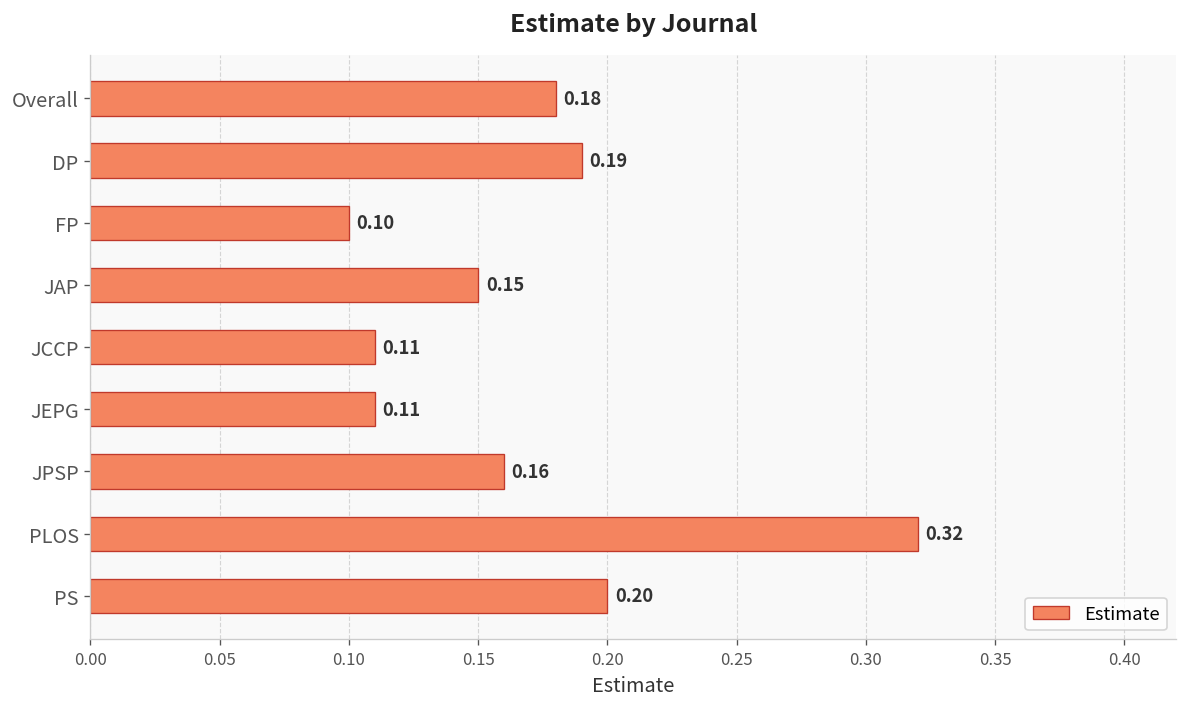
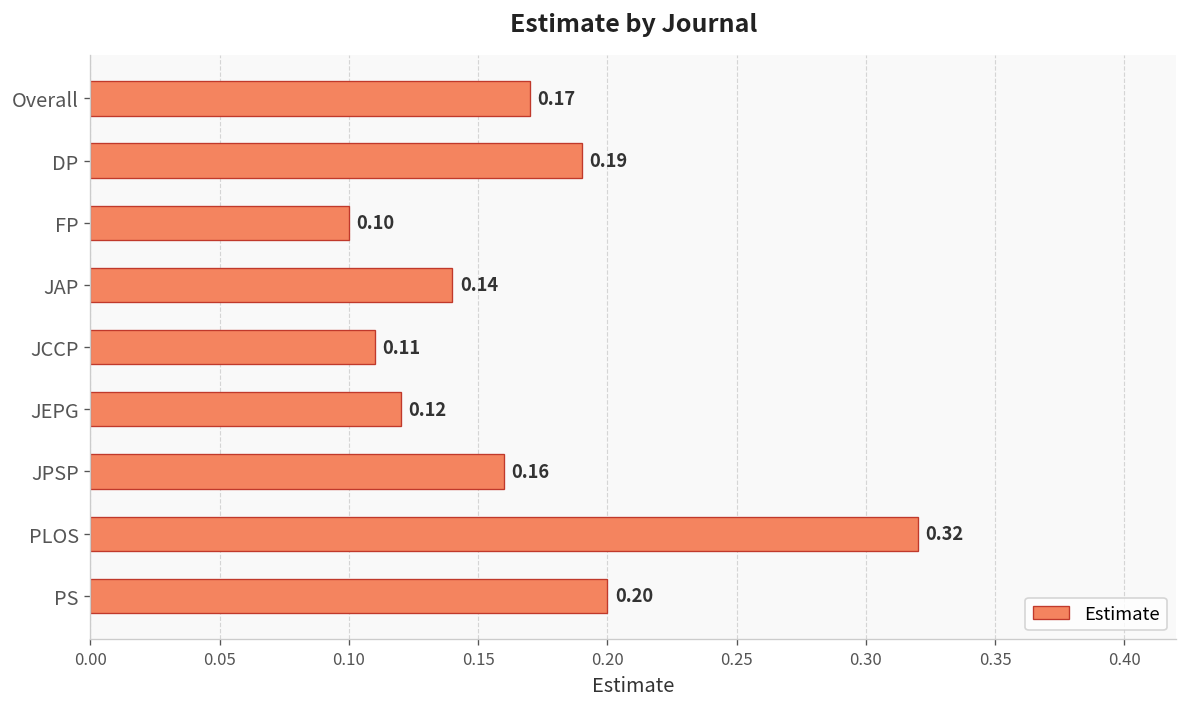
Overall: 0.18 -> 0.17
JAP: 0.15 -> 0.14
JEPG: 0.11 -> 0.12
